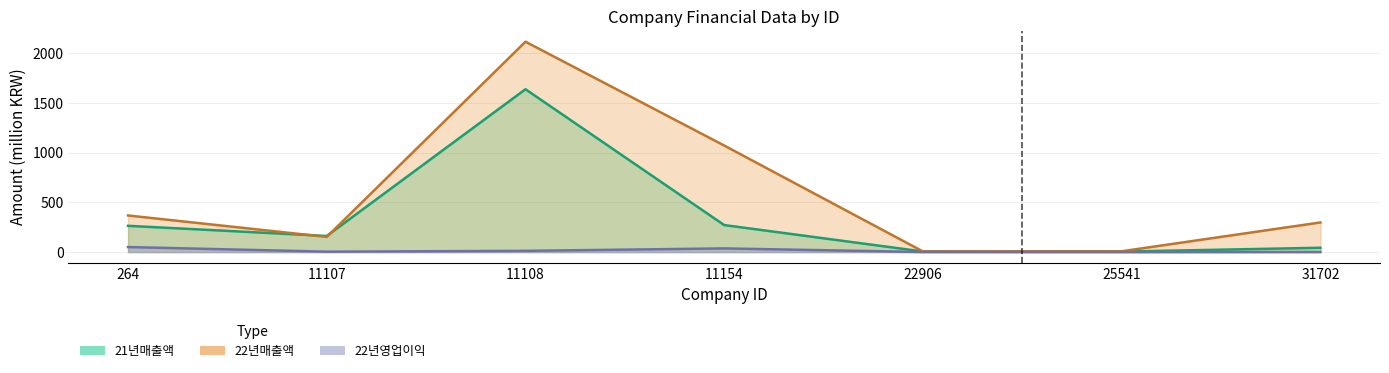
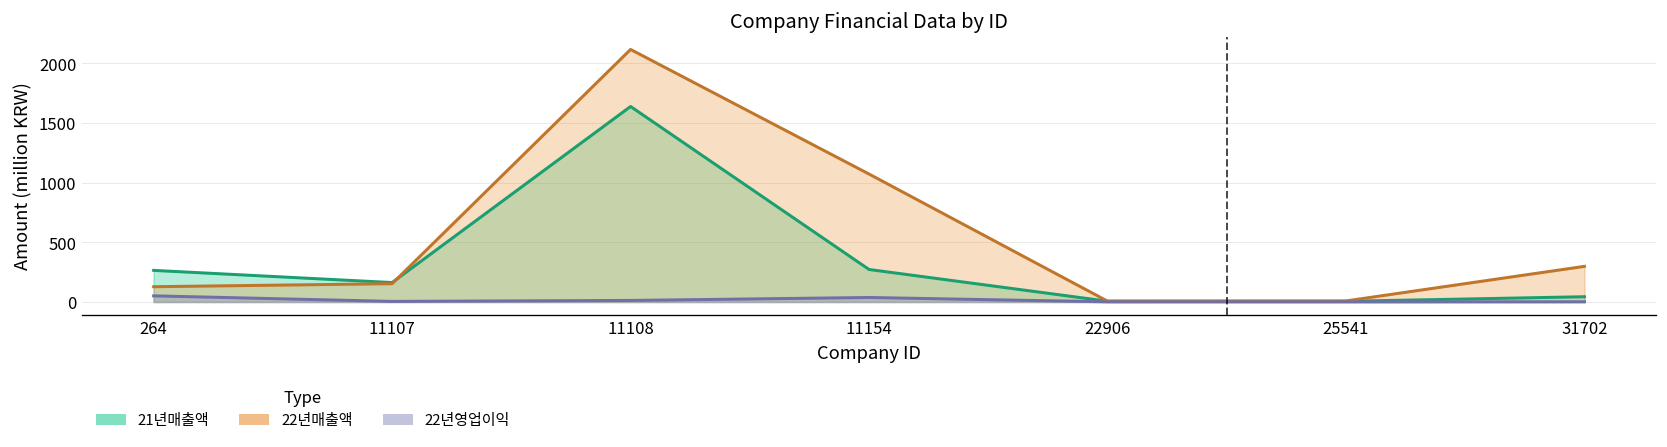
22년매출액, 264: 400 -> 100
